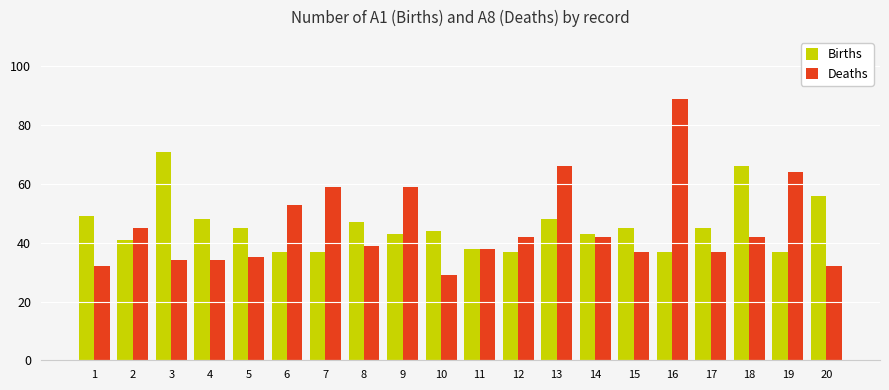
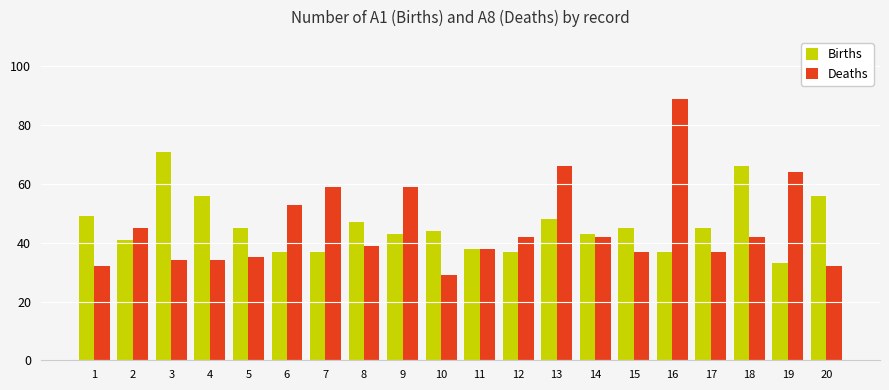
Births, 4: 48 -> 56
Births, 19: 37 -> 33
